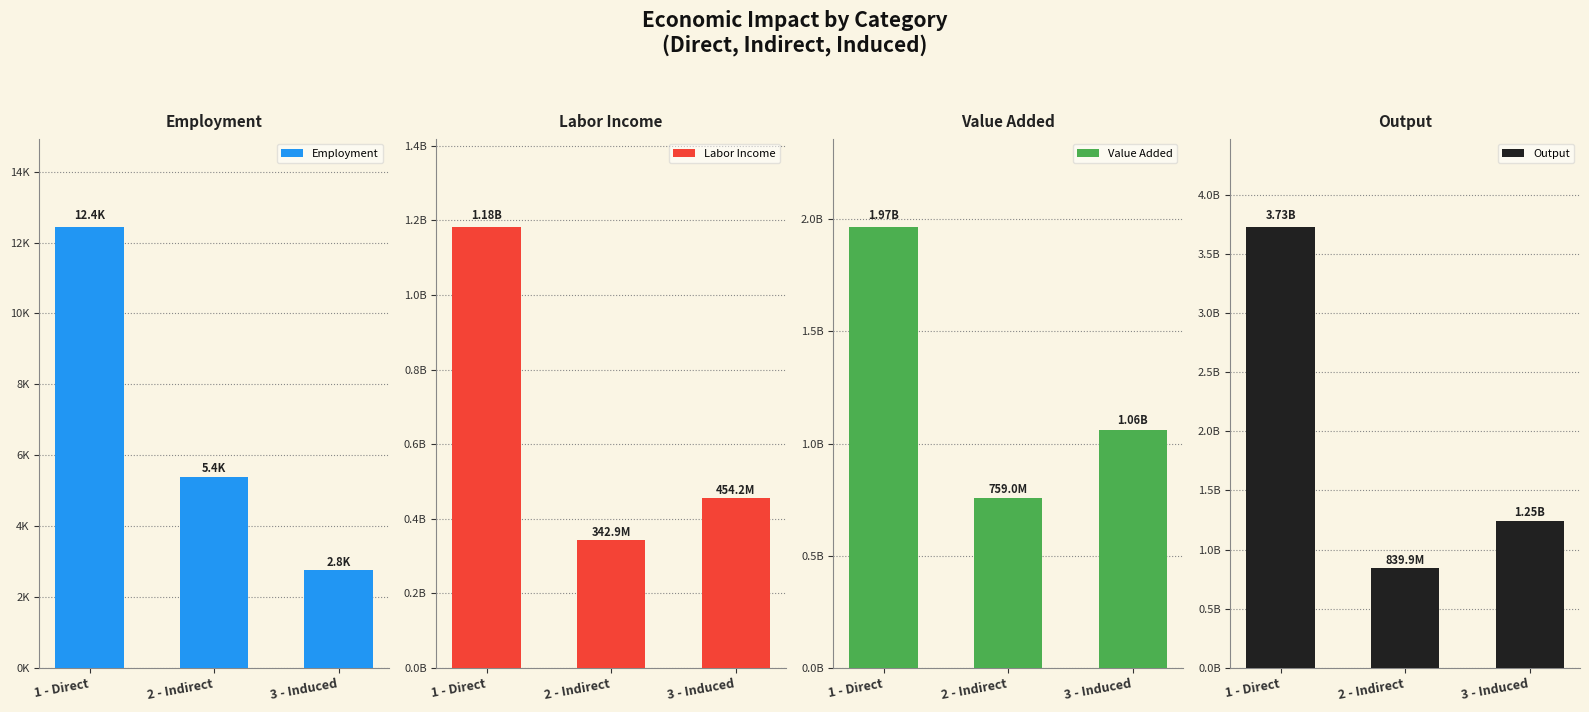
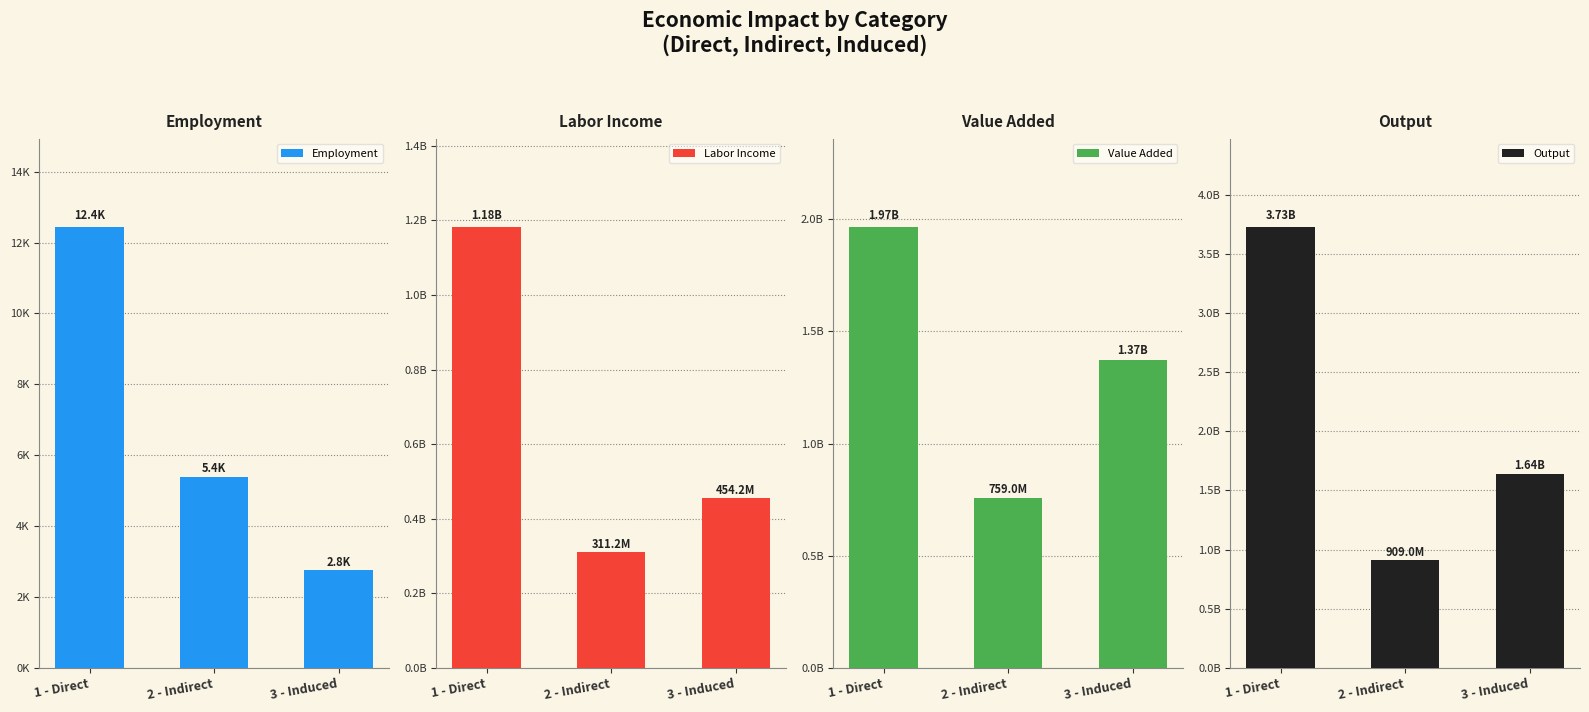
Labor Income, 2 - Indirect: 342.9M -> 311.2M
Value Added, 3 - Induced: 1.06B -> 1.37B
Output, 2 - Indirect: 839.9M -> 909.0M
Output, 3 - Induced: 1.25B -> 1.64B
